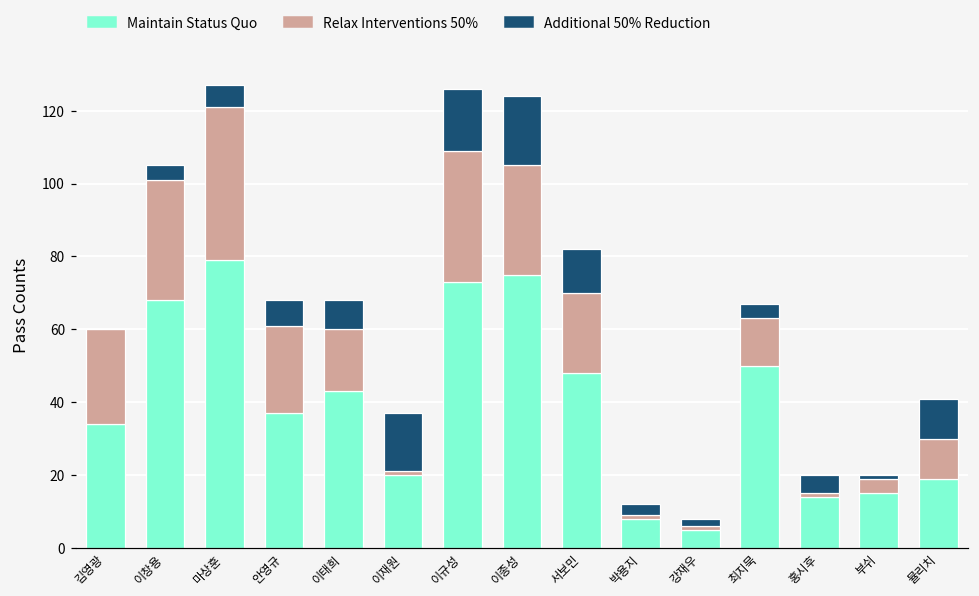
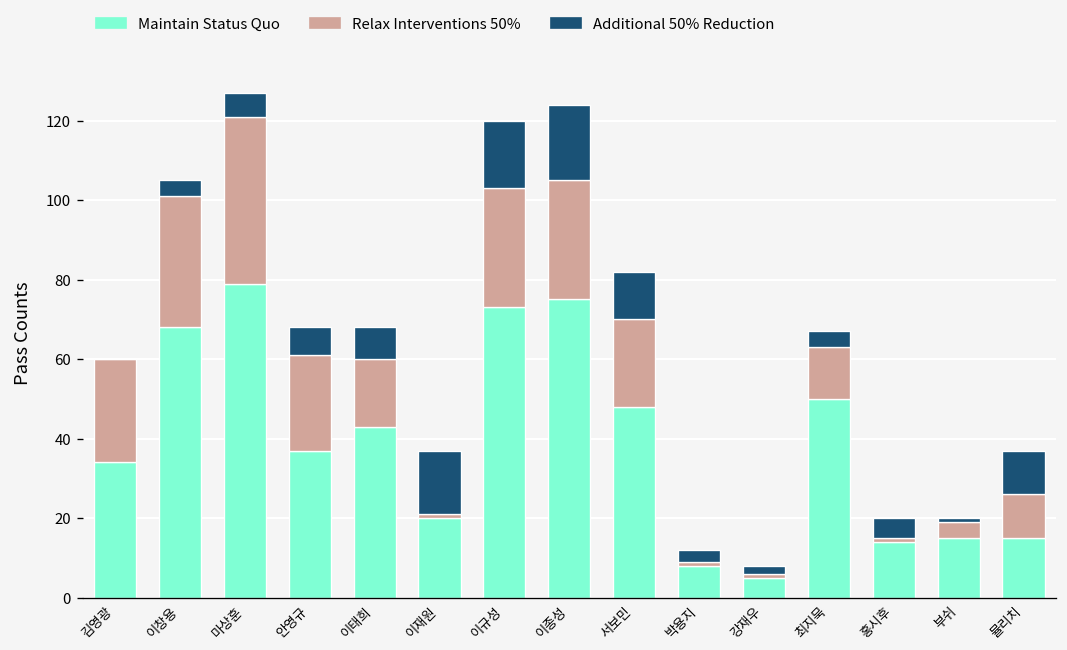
Relax Interventions 50%, 이규성: 36 -> 30
Maintain Status Quo, 뮬리치: 19 -> 15
